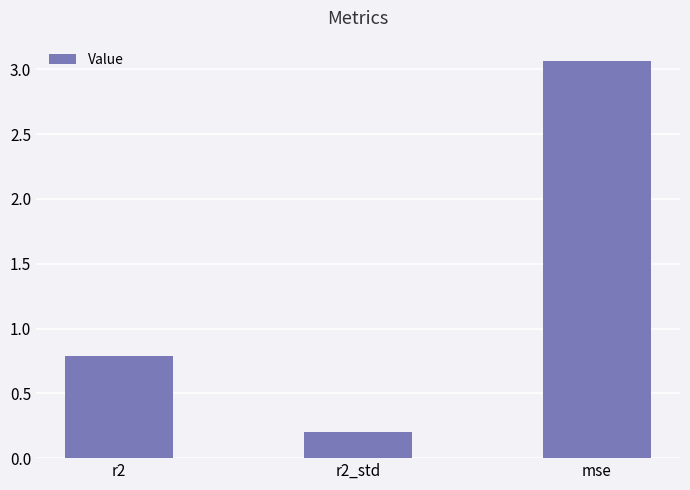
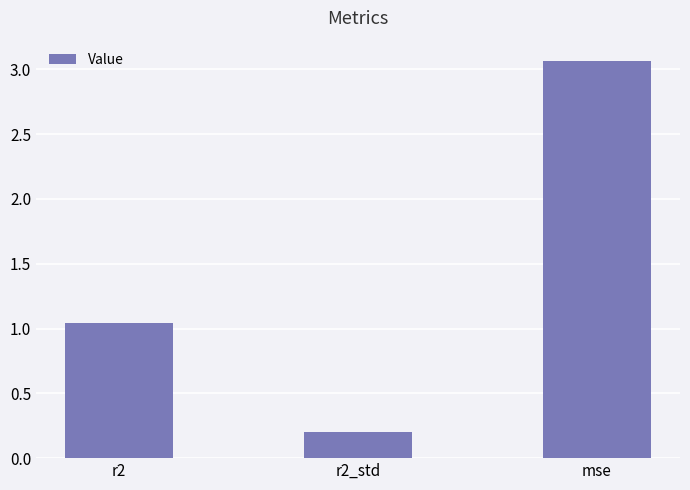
r2: 0.79 -> 1.04
